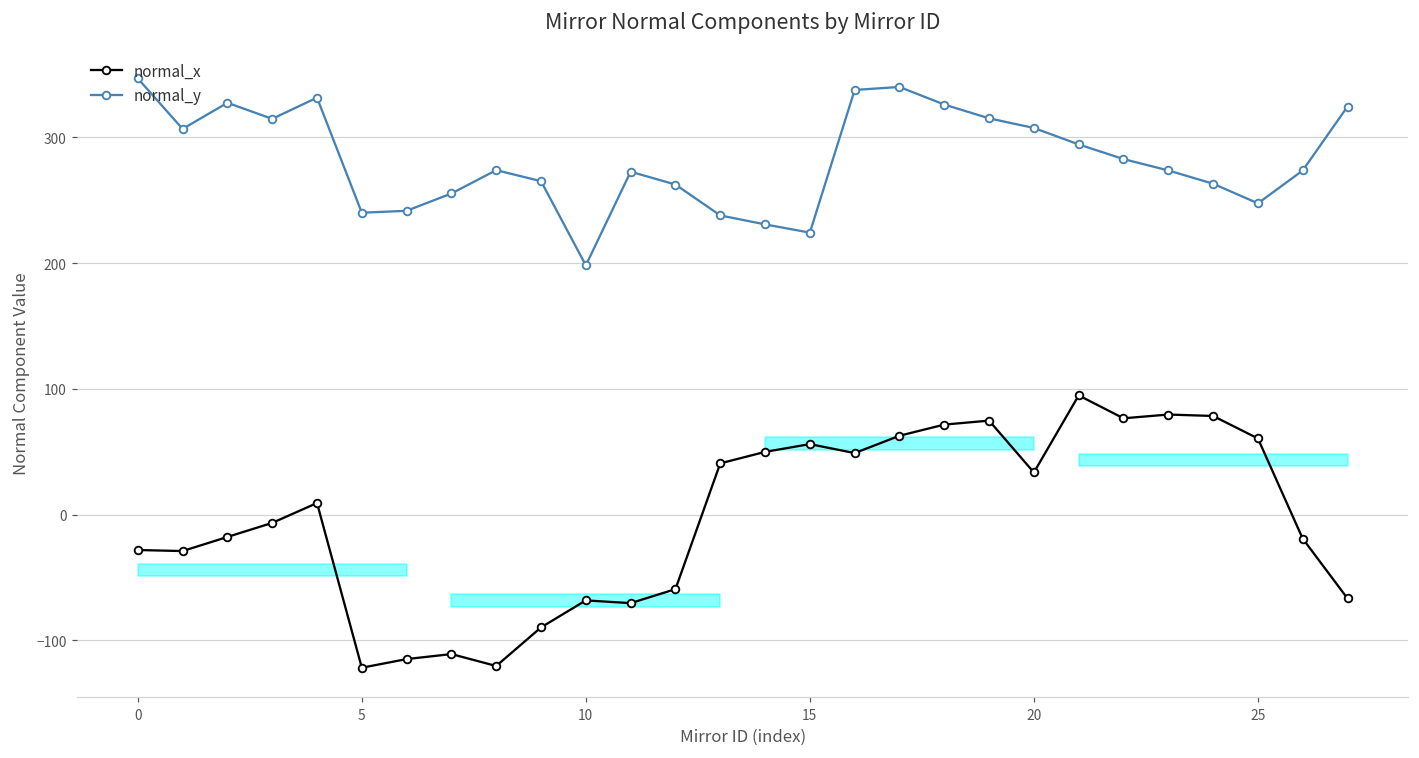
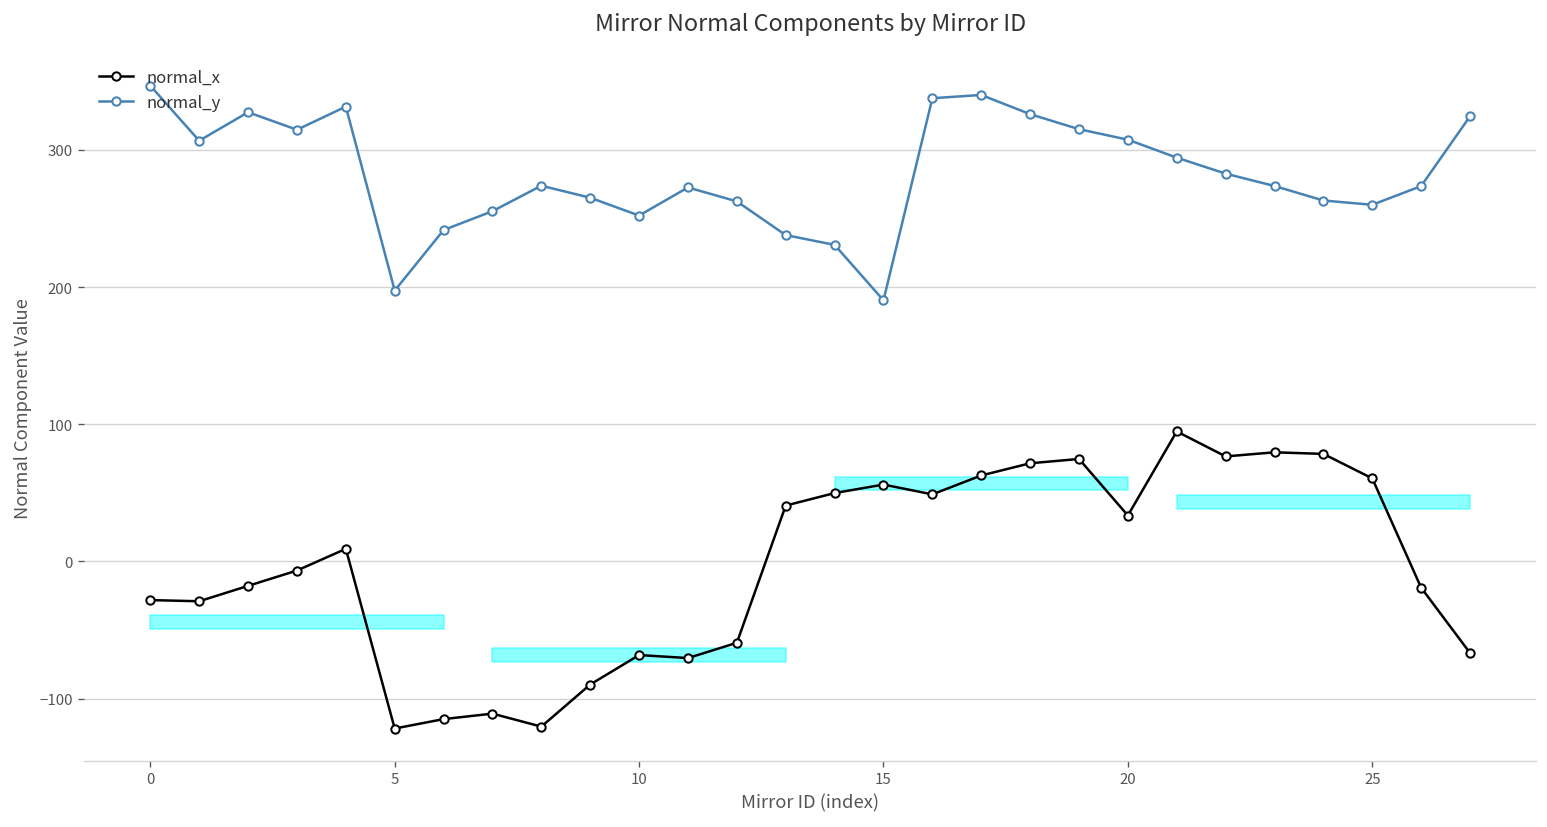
normal_y, 5: 240 -> 197
normal_y, 10: 198 -> 252
normal_y, 15: 224 -> 190
normal_y, 25: 248 -> 260
